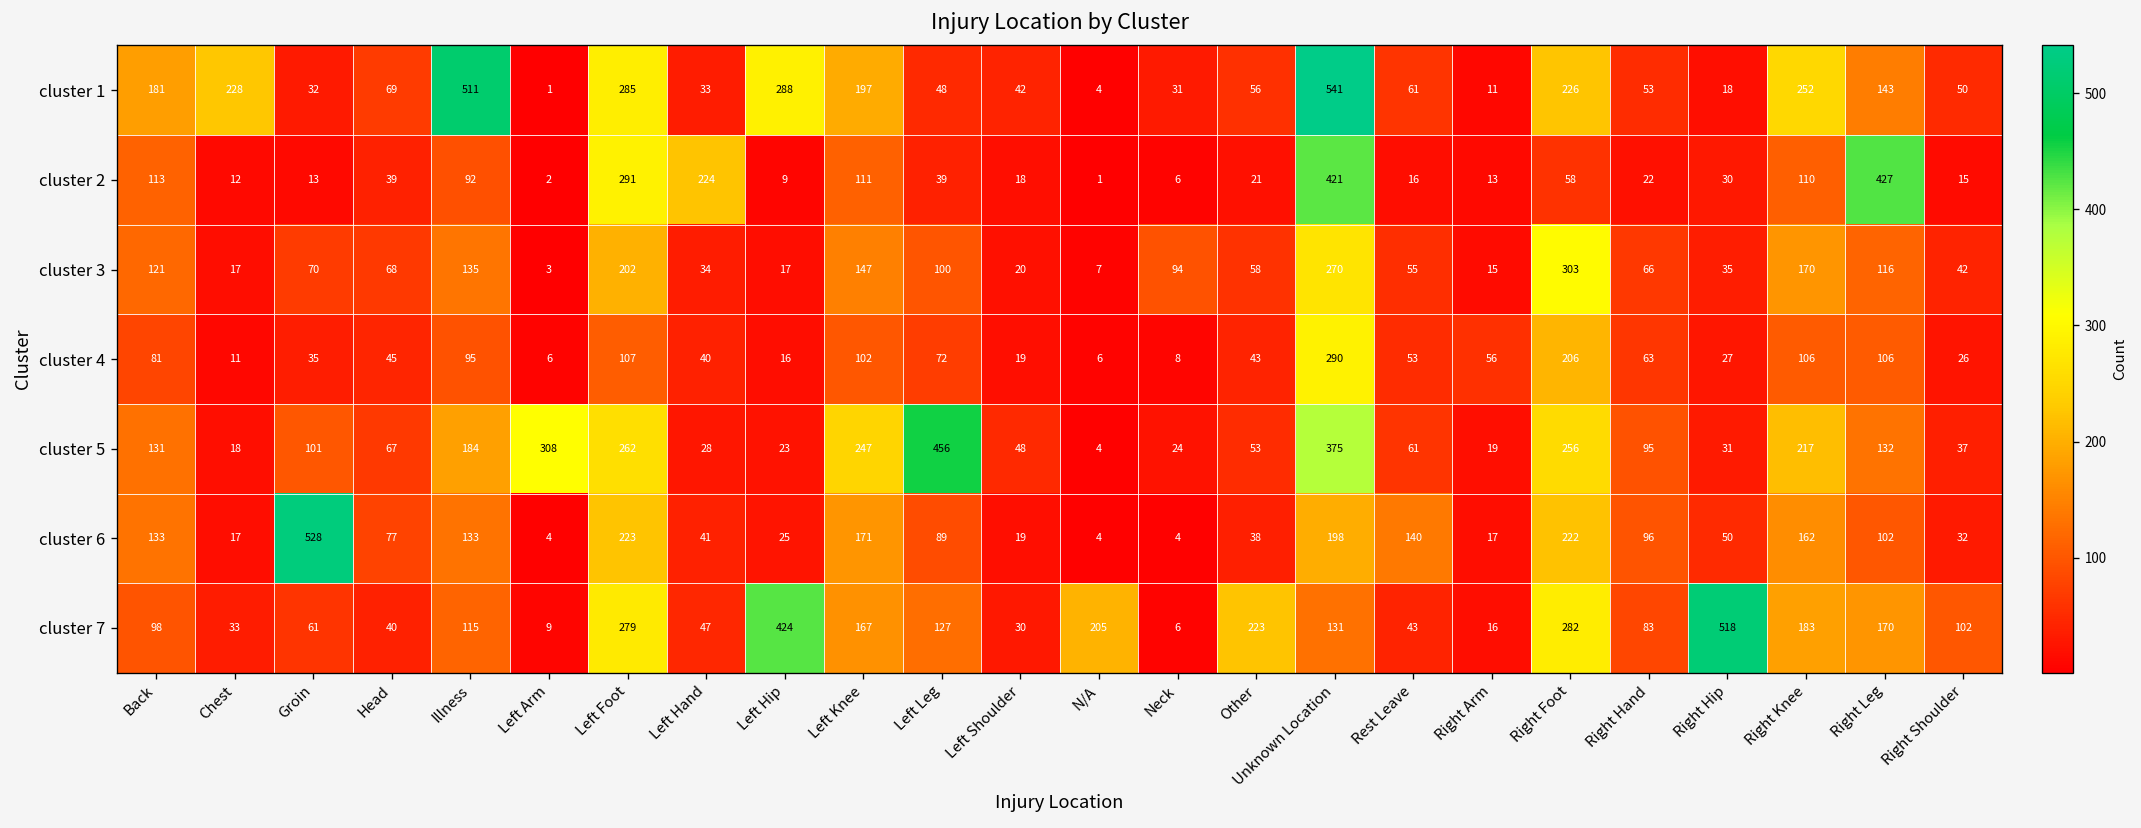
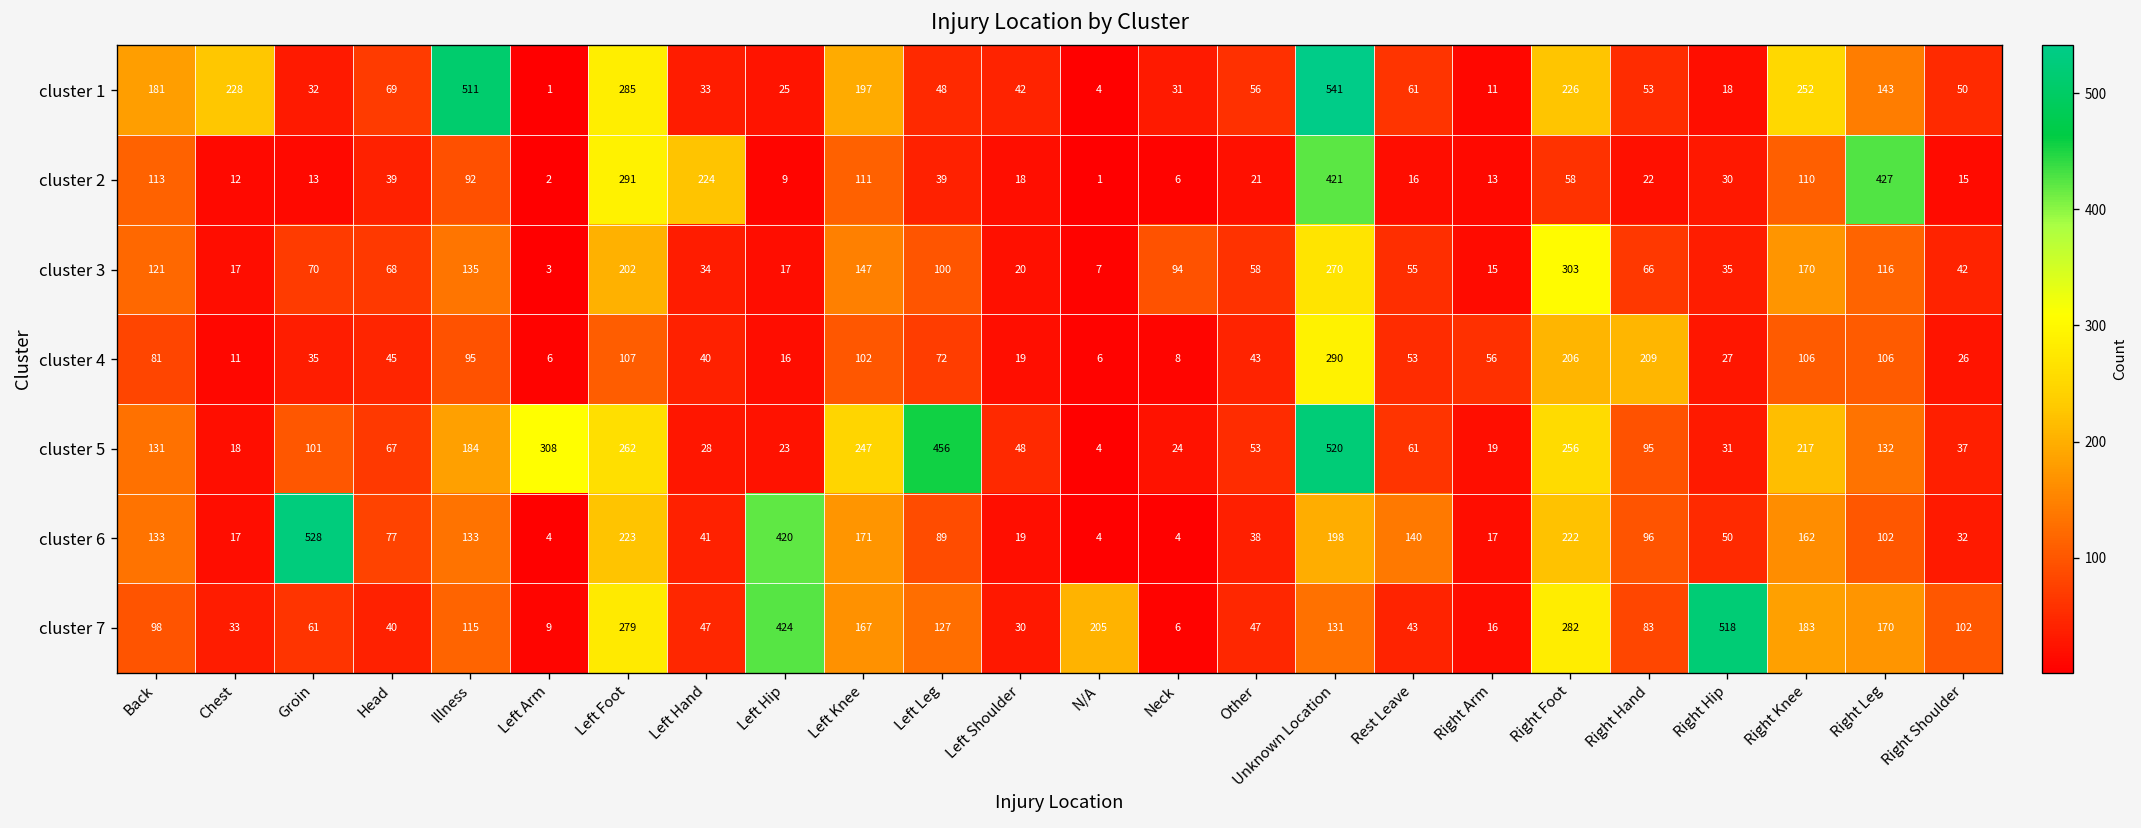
cluster 1, Left Hip: 288 -> 25
cluster 4, Right Hand: 63 -> 209
cluster 5, Unknown Location: 375 -> 520
cluster 6, Left Hip: 25 -> 420
cluster 7, Other: 223 -> 47
